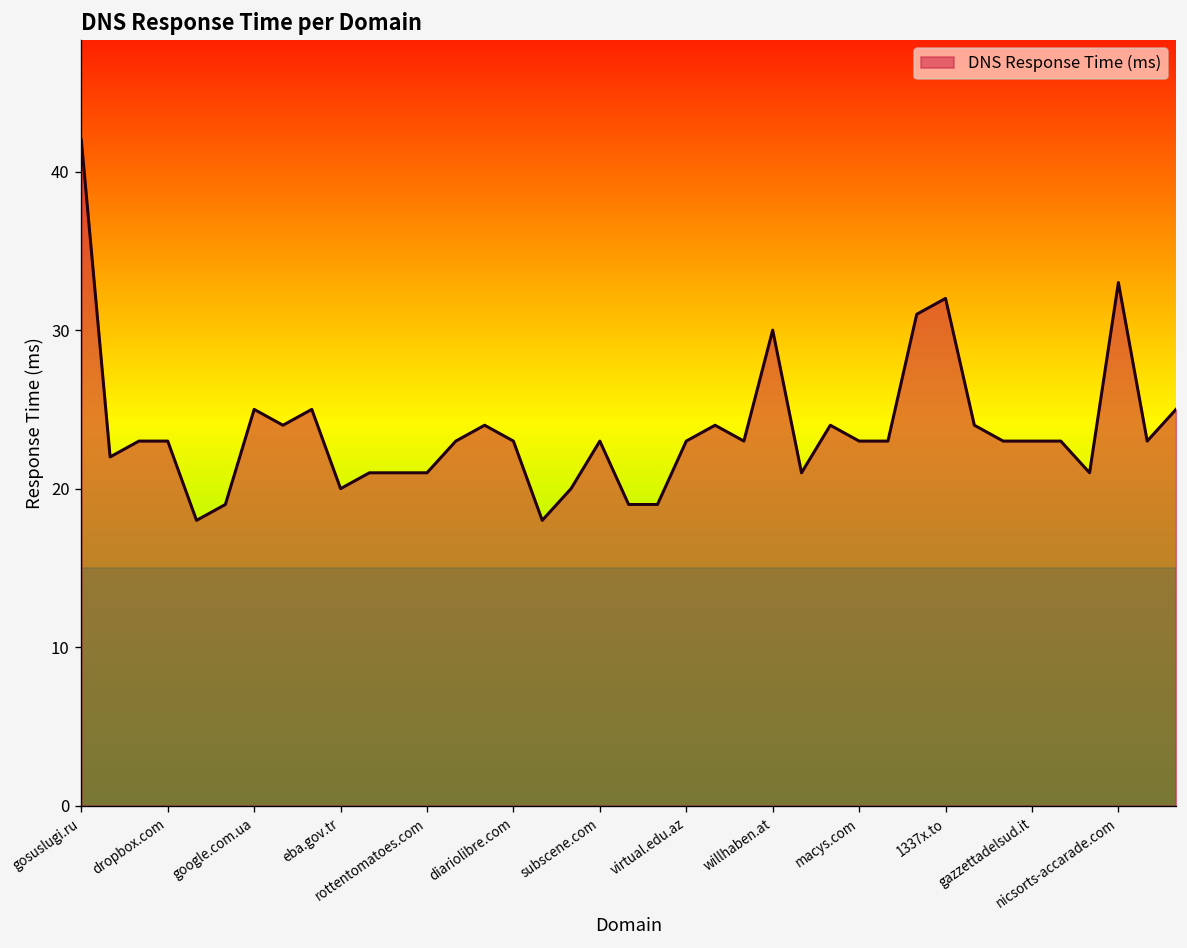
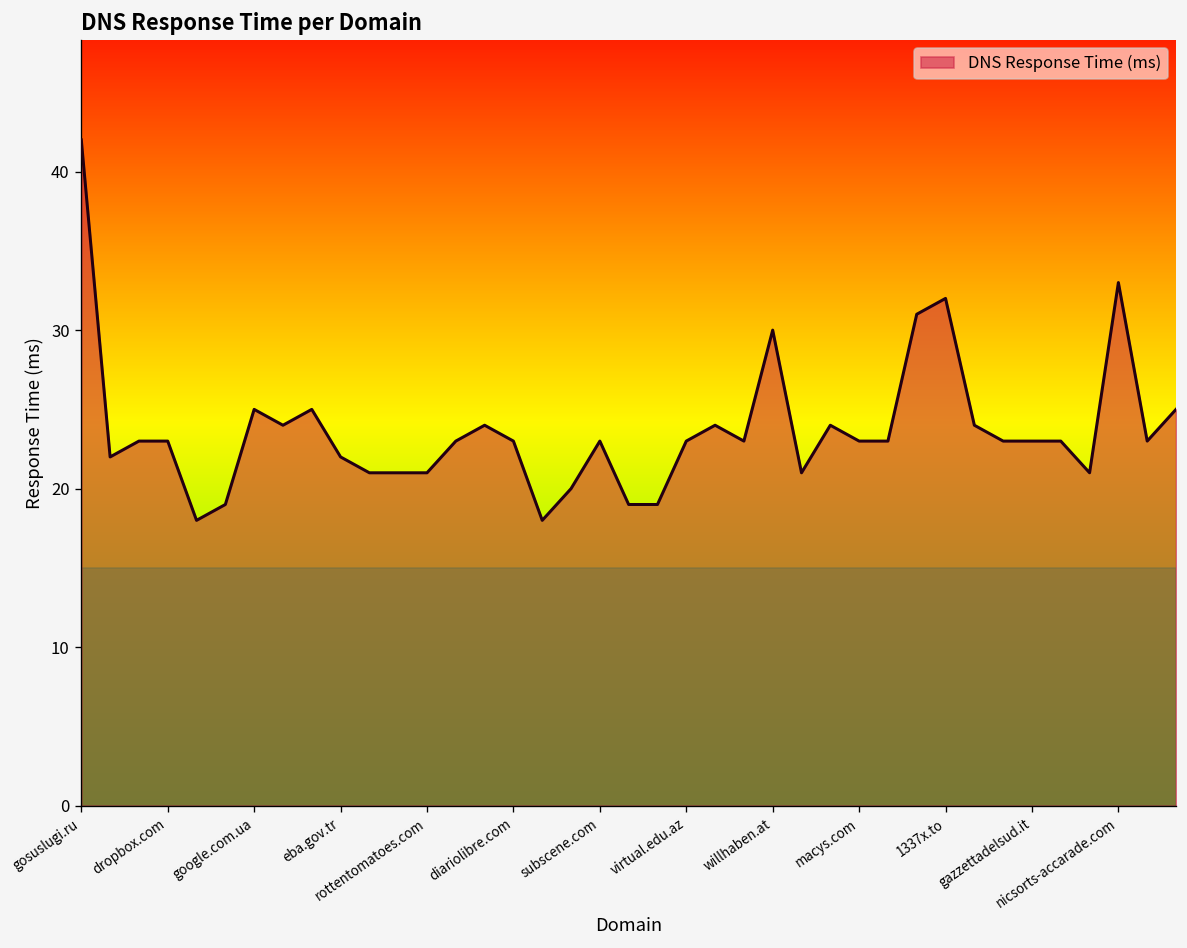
eba.gov.tr: 20 -> 22
